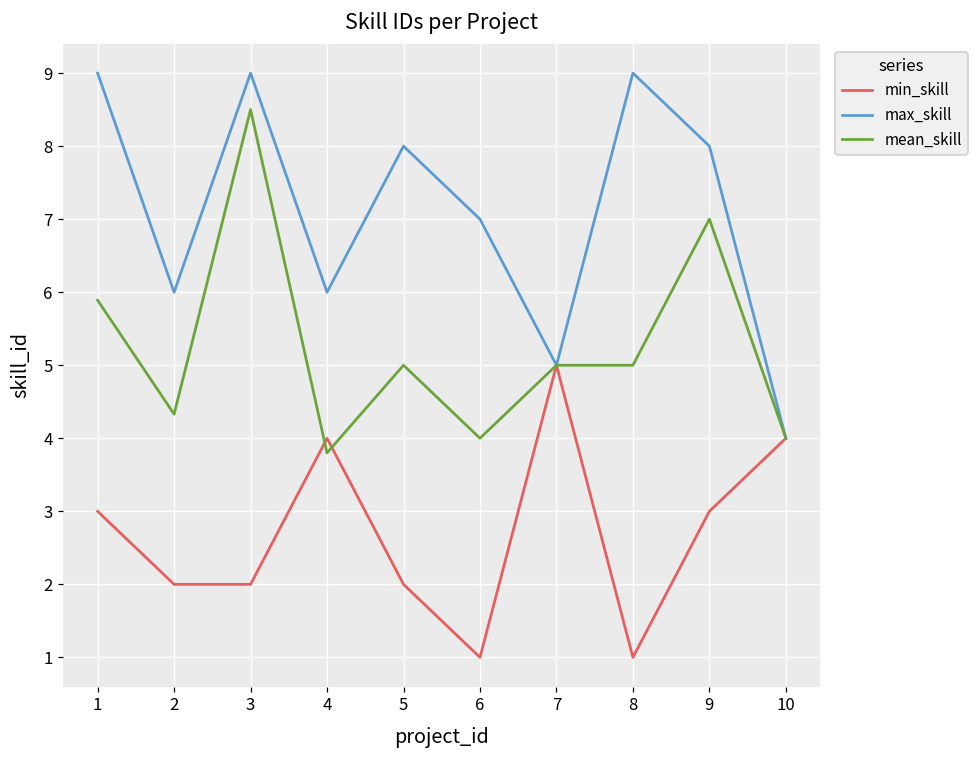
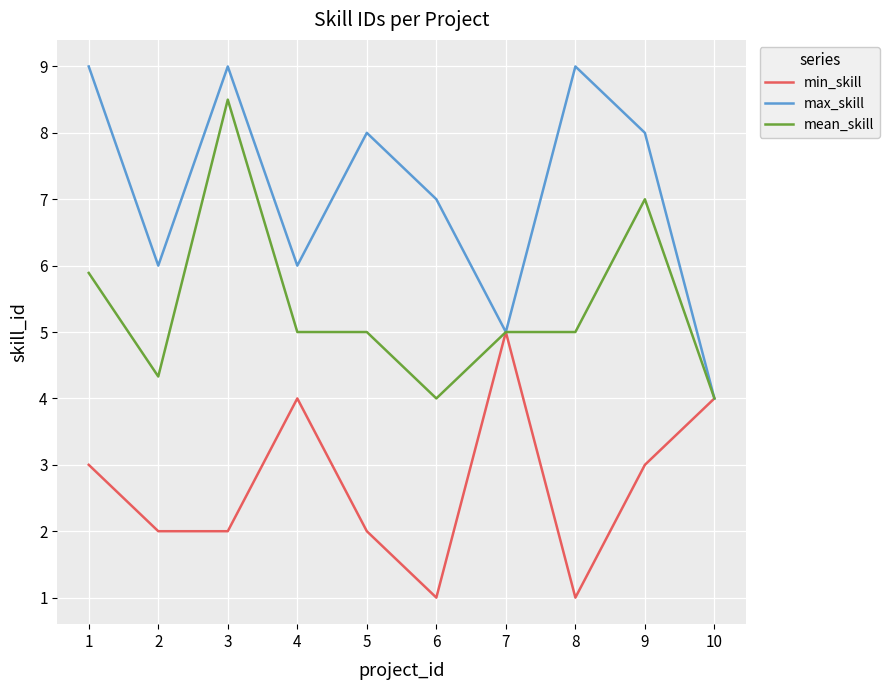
mean_skill, 4: 3.8 -> 5.0
